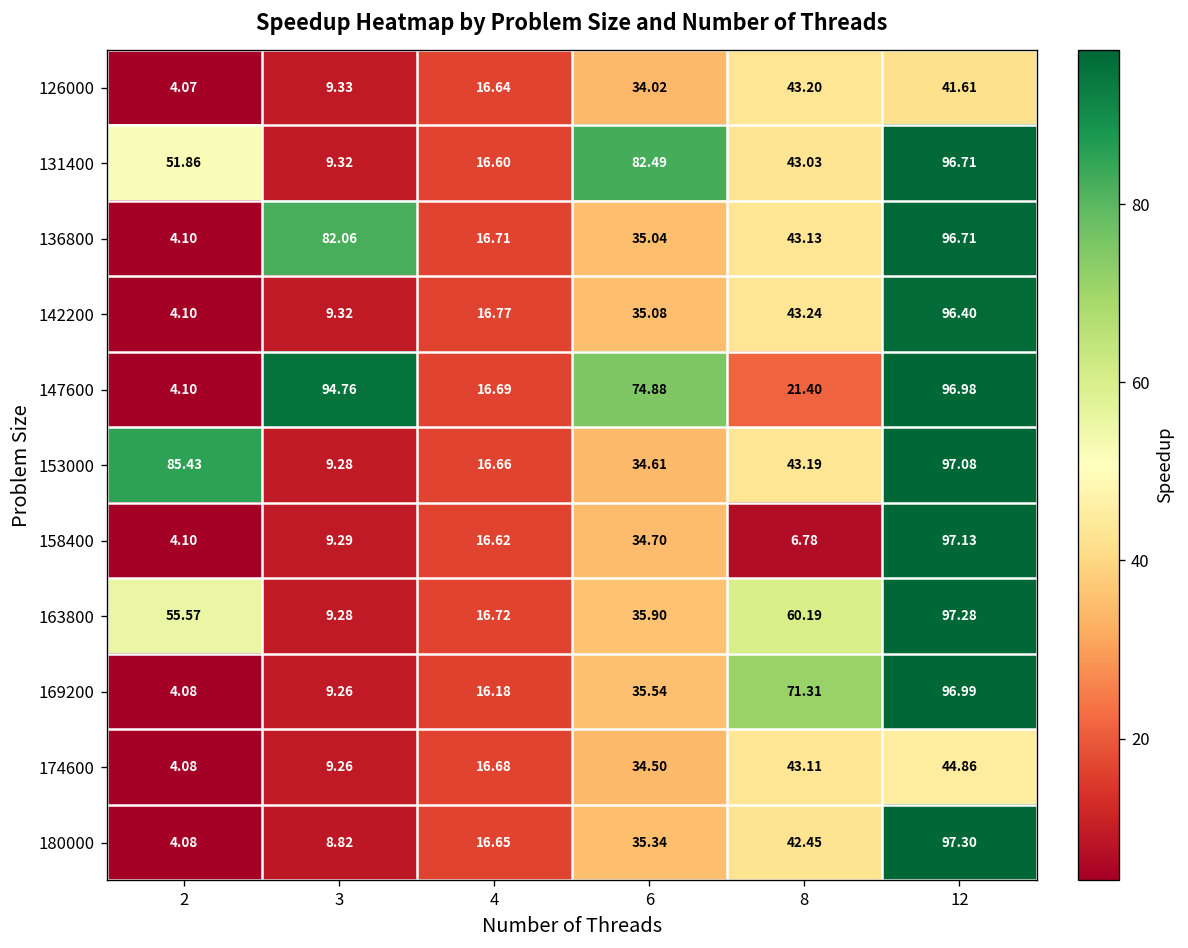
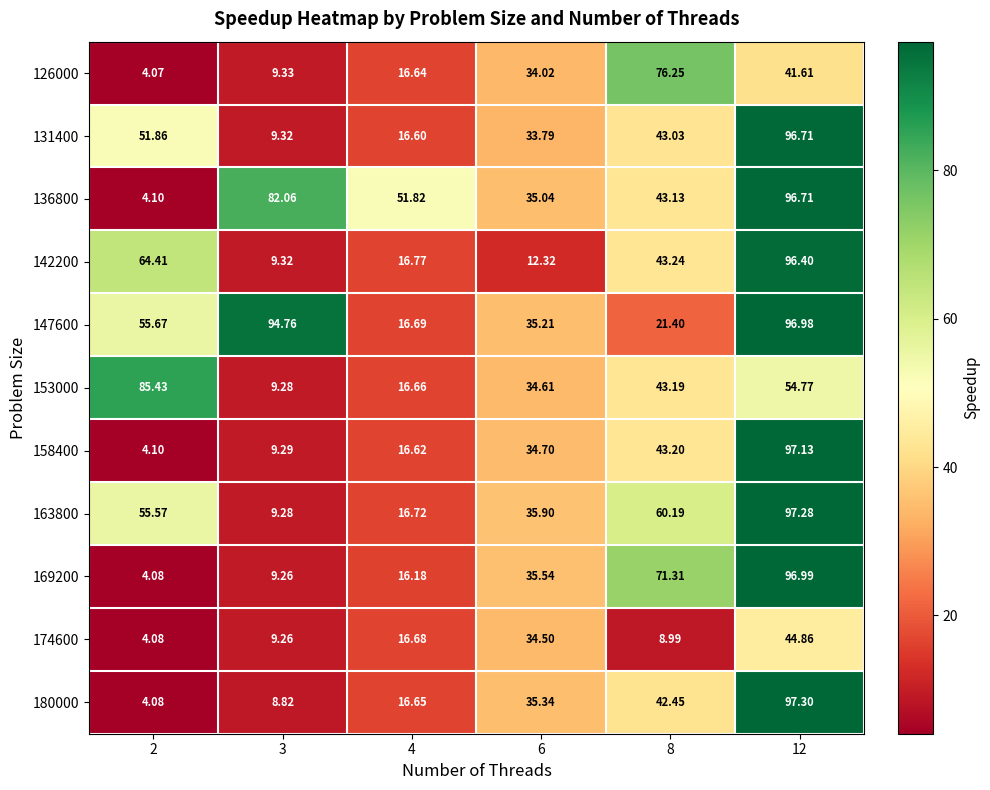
126000, 8: 43.20 -> 76.25
131400, 6: 82.49 -> 33.79
136800, 4: 16.71 -> 51.82
142200, 2: 4.10 -> 64.41
142200, 6: 35.08 -> 12.32
147600, 2: 4.10 -> 55.67
147600, 6: 74.88 -> 35.21
153000, 12: 97.08 -> 54.77
158400, 8: 6.78 -> 43.20
174600, 8: 43.11 -> 8.99
